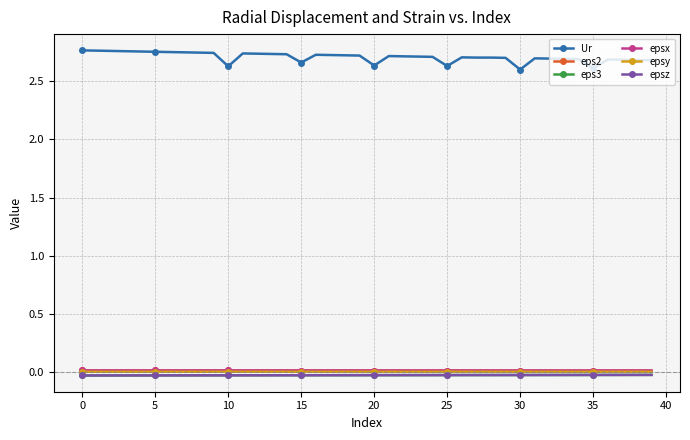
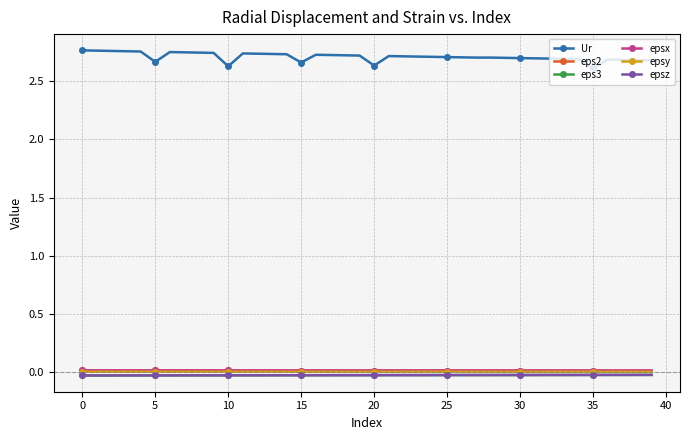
Ur, 5: 2.75 -> 2.67
Ur, 25: 2.63 -> 2.71
Ur, 30: 2.60 -> 2.70
